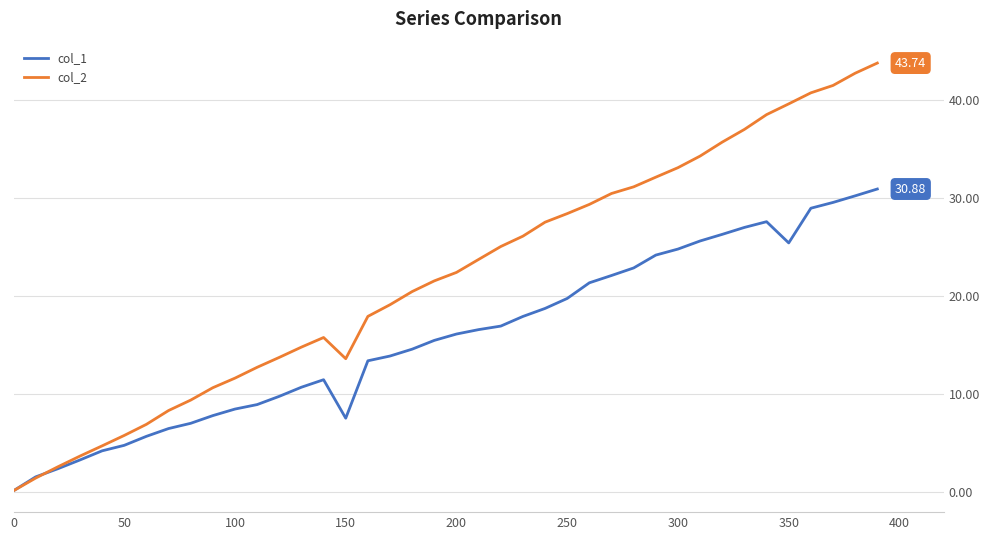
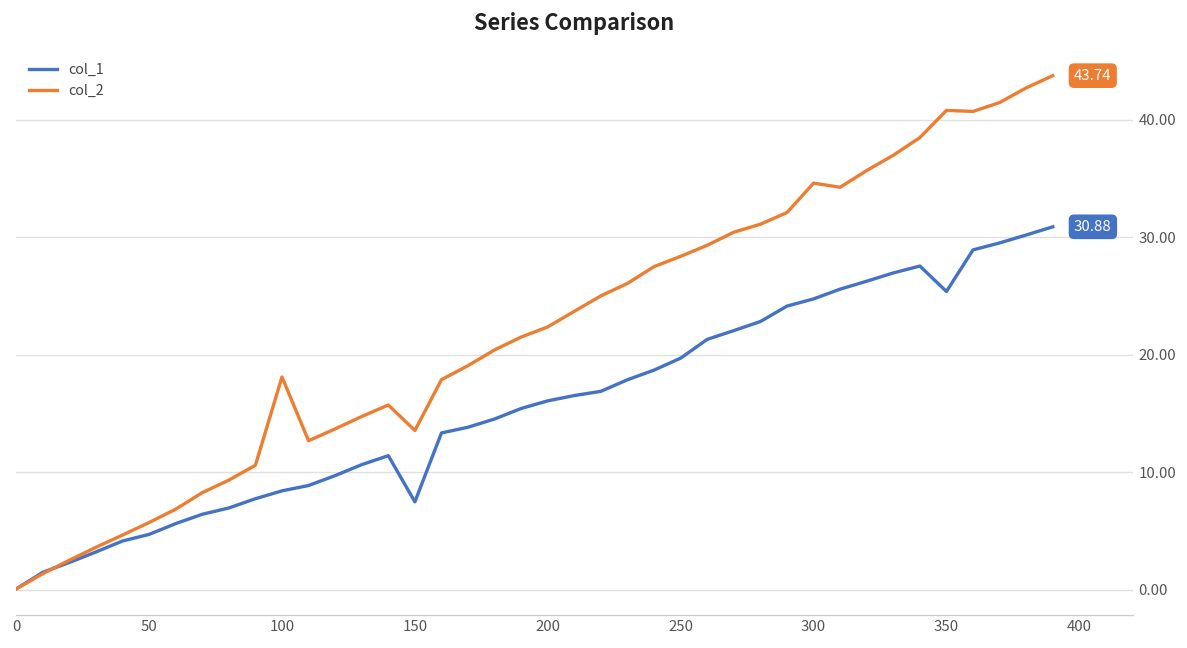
col_2, 100: 12 -> 18
col_2, 300: 33 -> 35
col_2, 350: 40 -> 41
